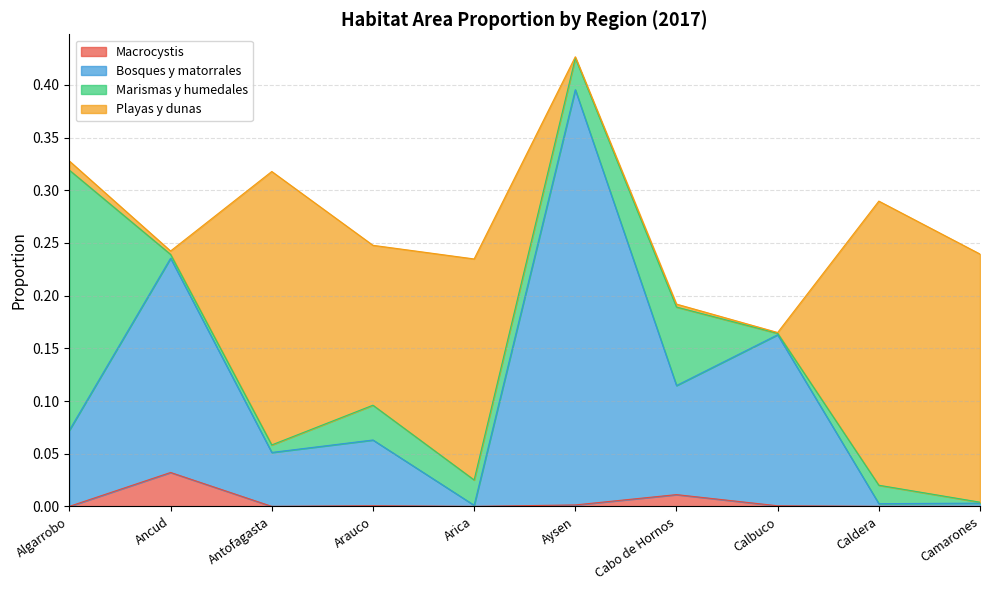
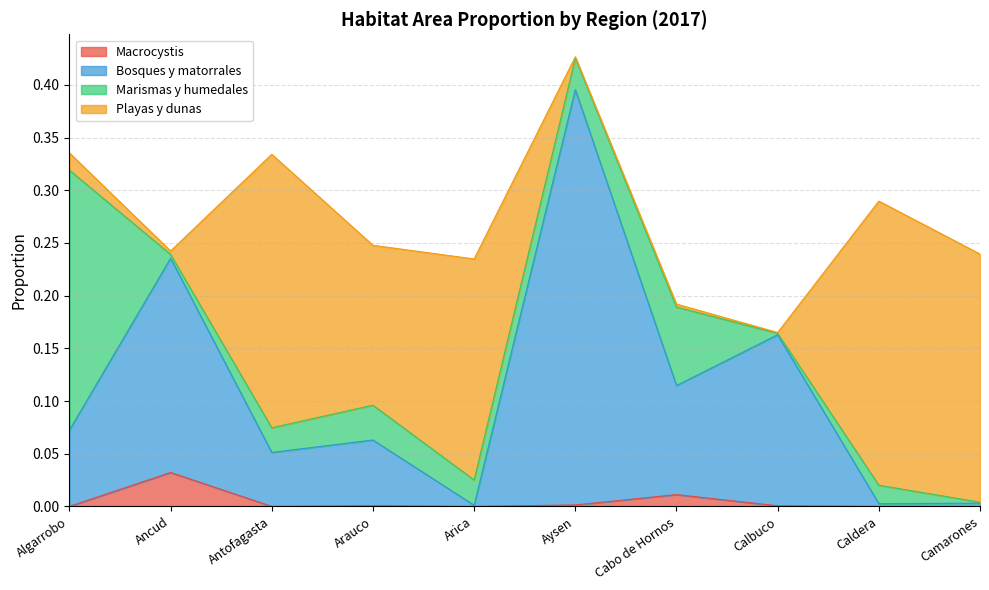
Playas y dunas, Algarrobo: 0.009 -> 0.016
Marismas y humedales, Antofagasta: 0.007 -> 0.023
